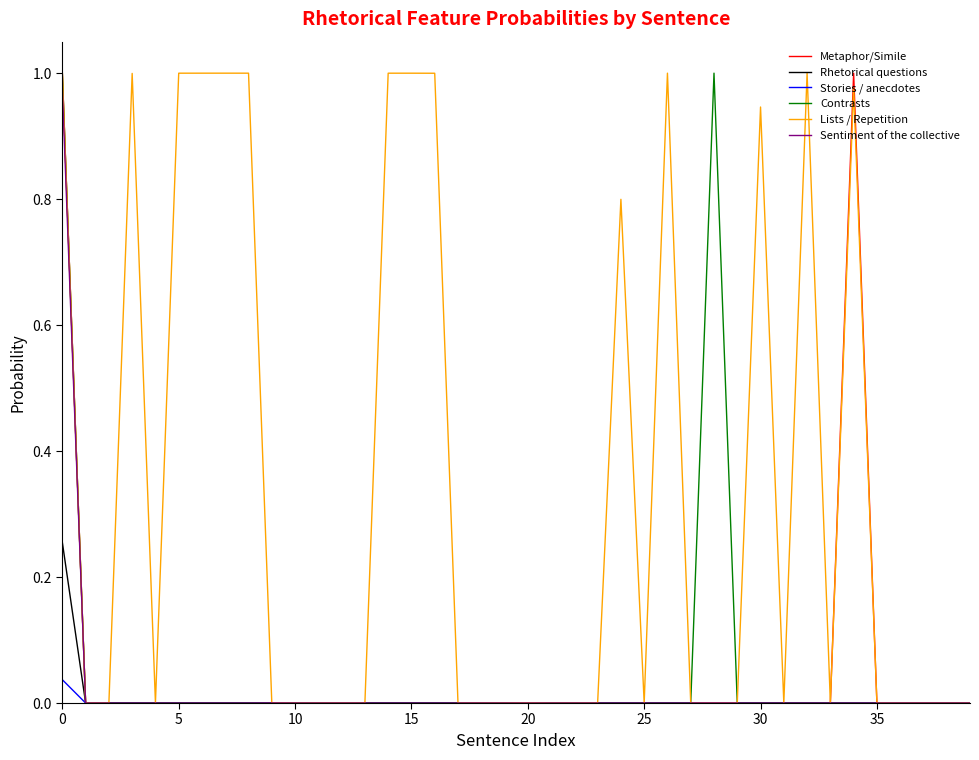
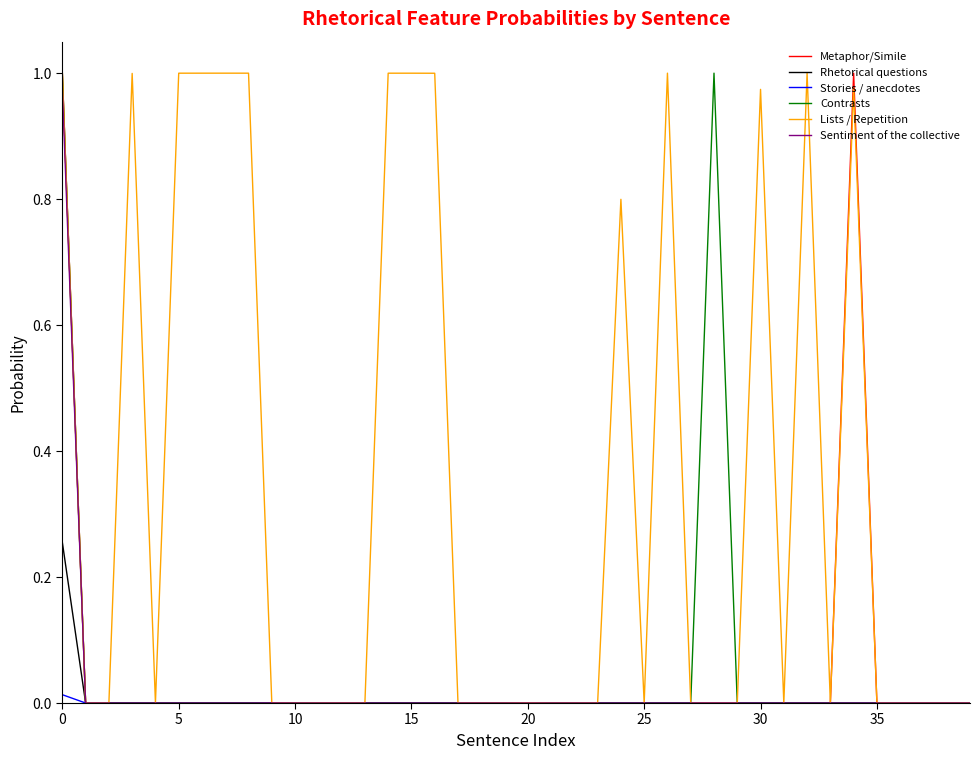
Stories / anecdotes, 0: 0.04 -> 0.01
Lists / Repetition, 30: 0.95 -> 0.97
